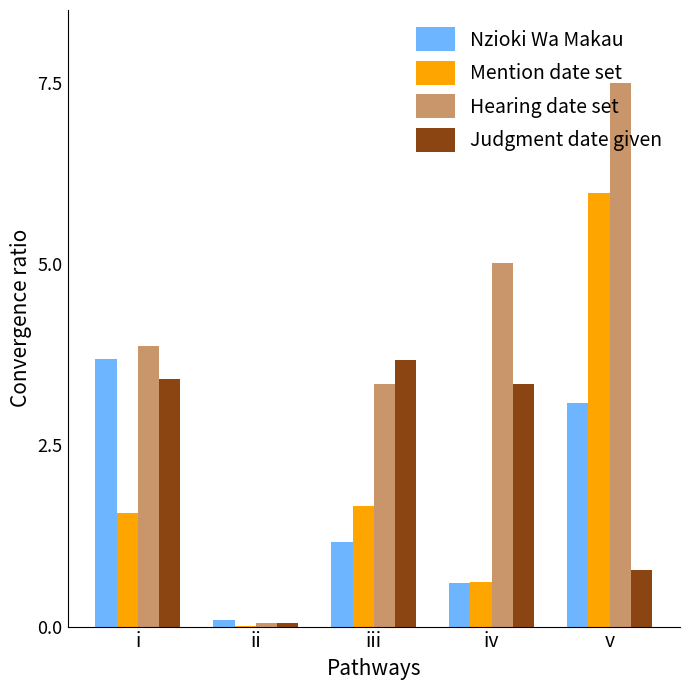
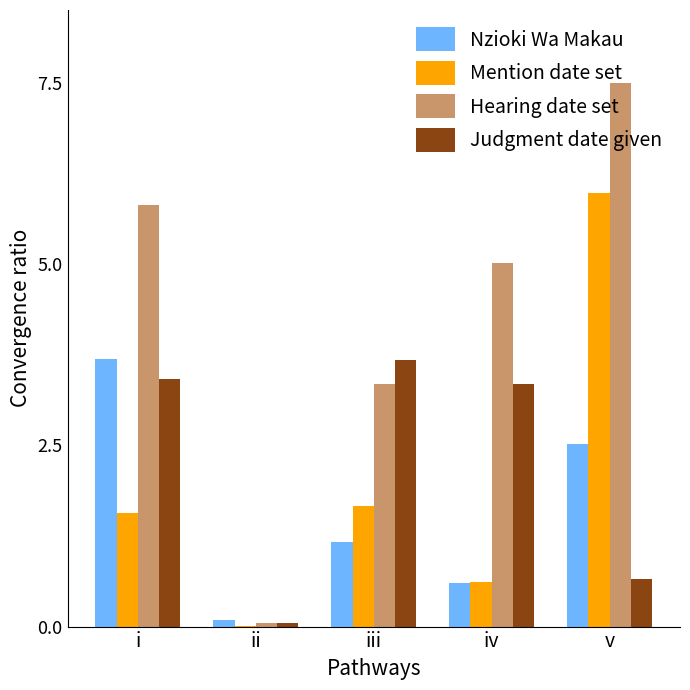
Hearing date set, i: 3.9 -> 5.8
Nzioki Wa Makau, v: 3.1 -> 2.5
Judgment date given, v: 0.8 -> 0.7
